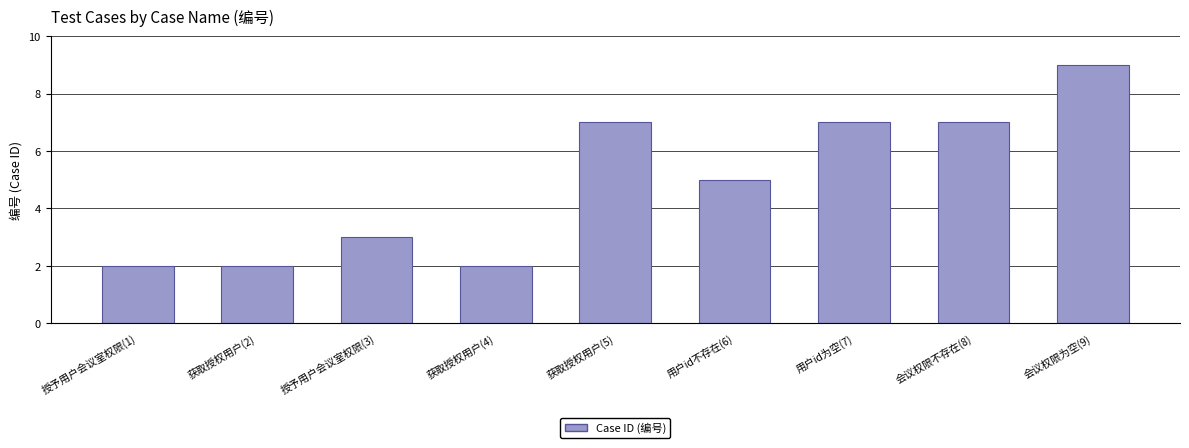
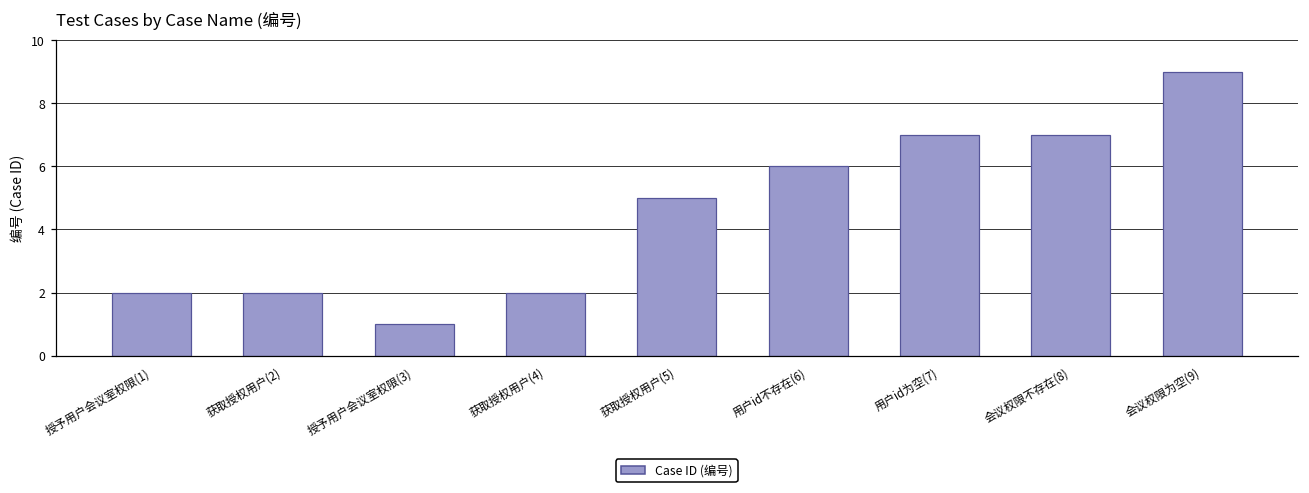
授予用户会议室权限(3): 3 -> 1
获取授权用户(5): 7 -> 5
用户id不存在(6): 5 -> 6
